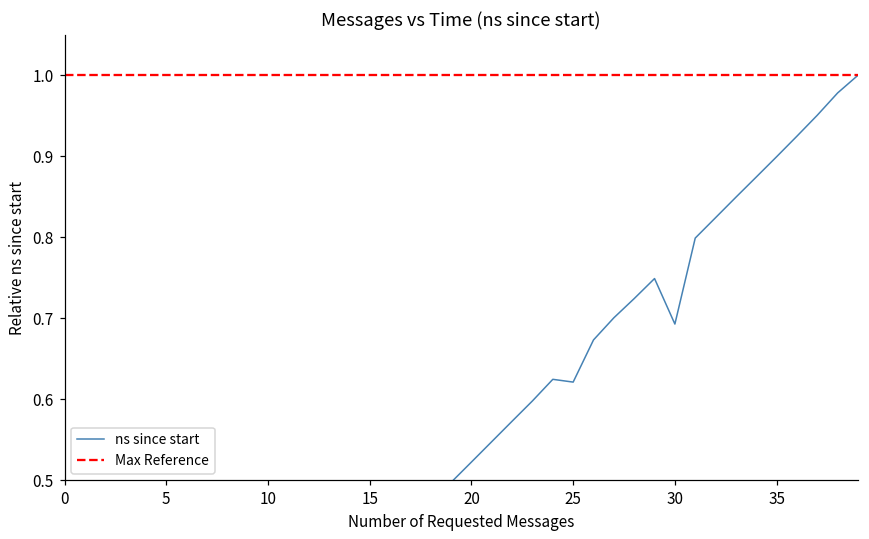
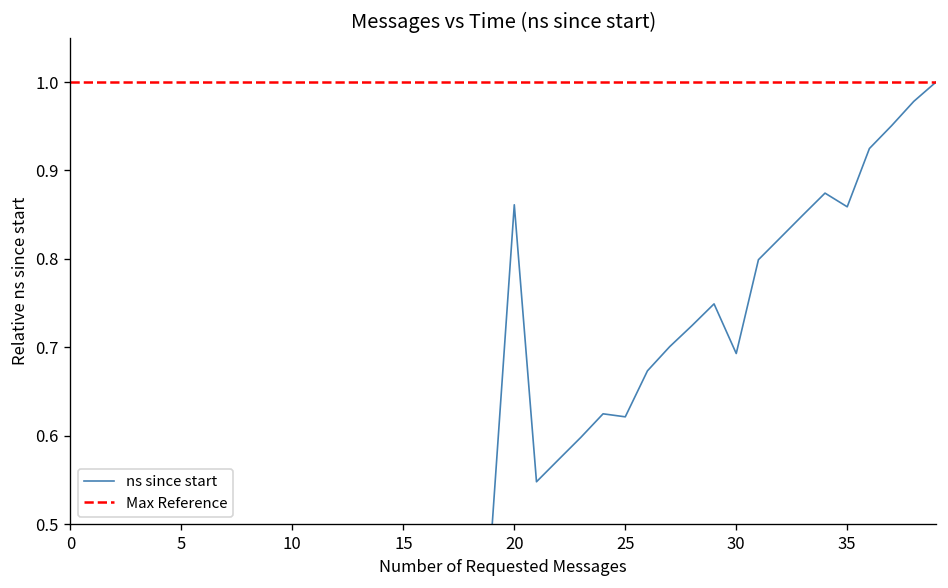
20: 0.52 -> 0.86
35: 0.90 -> 0.86
